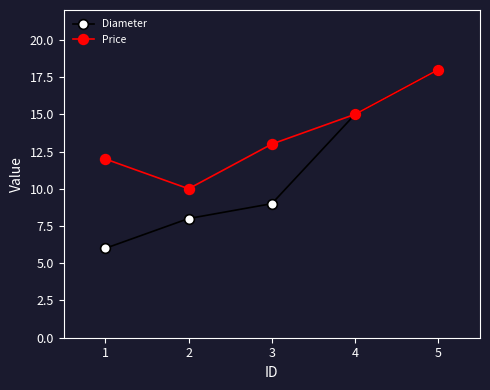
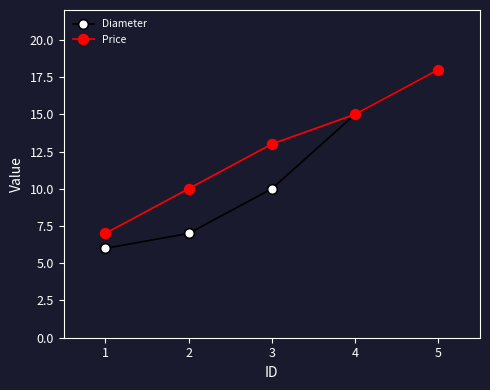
Price, 1: 12 -> 7
Diameter, 2: 8 -> 7
Diameter, 3: 9 -> 10
